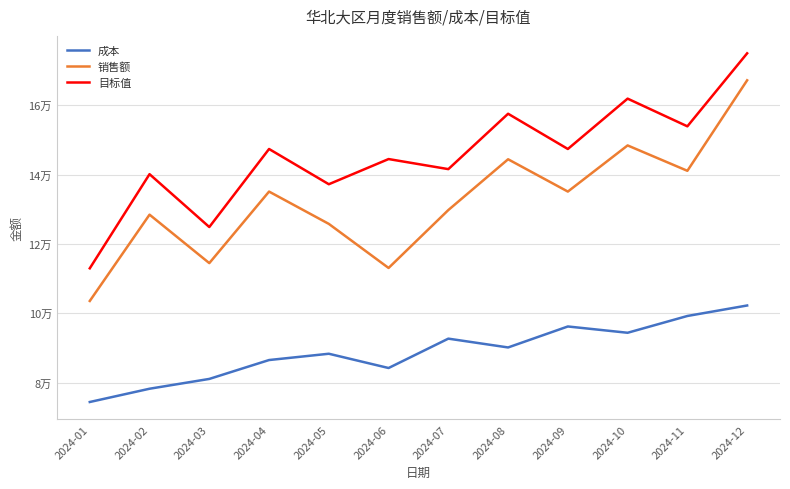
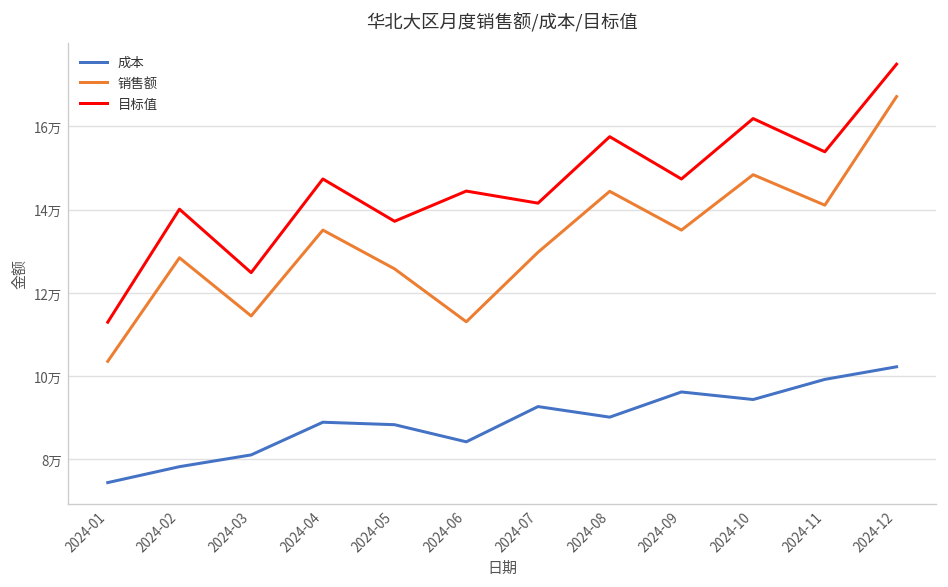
成本, 2024-04: 8.7万 -> 8.9万
